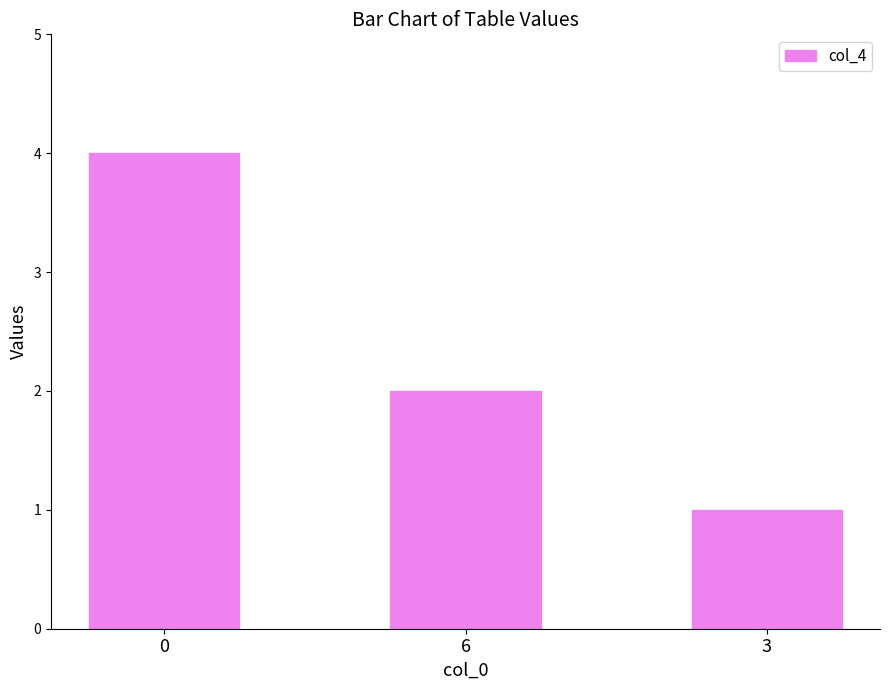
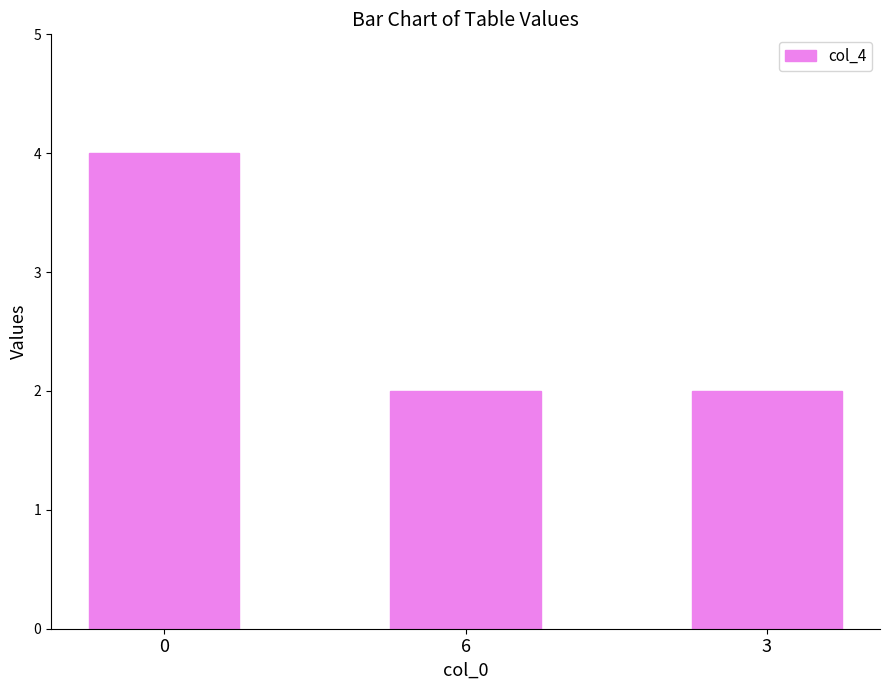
3: 1 -> 2
